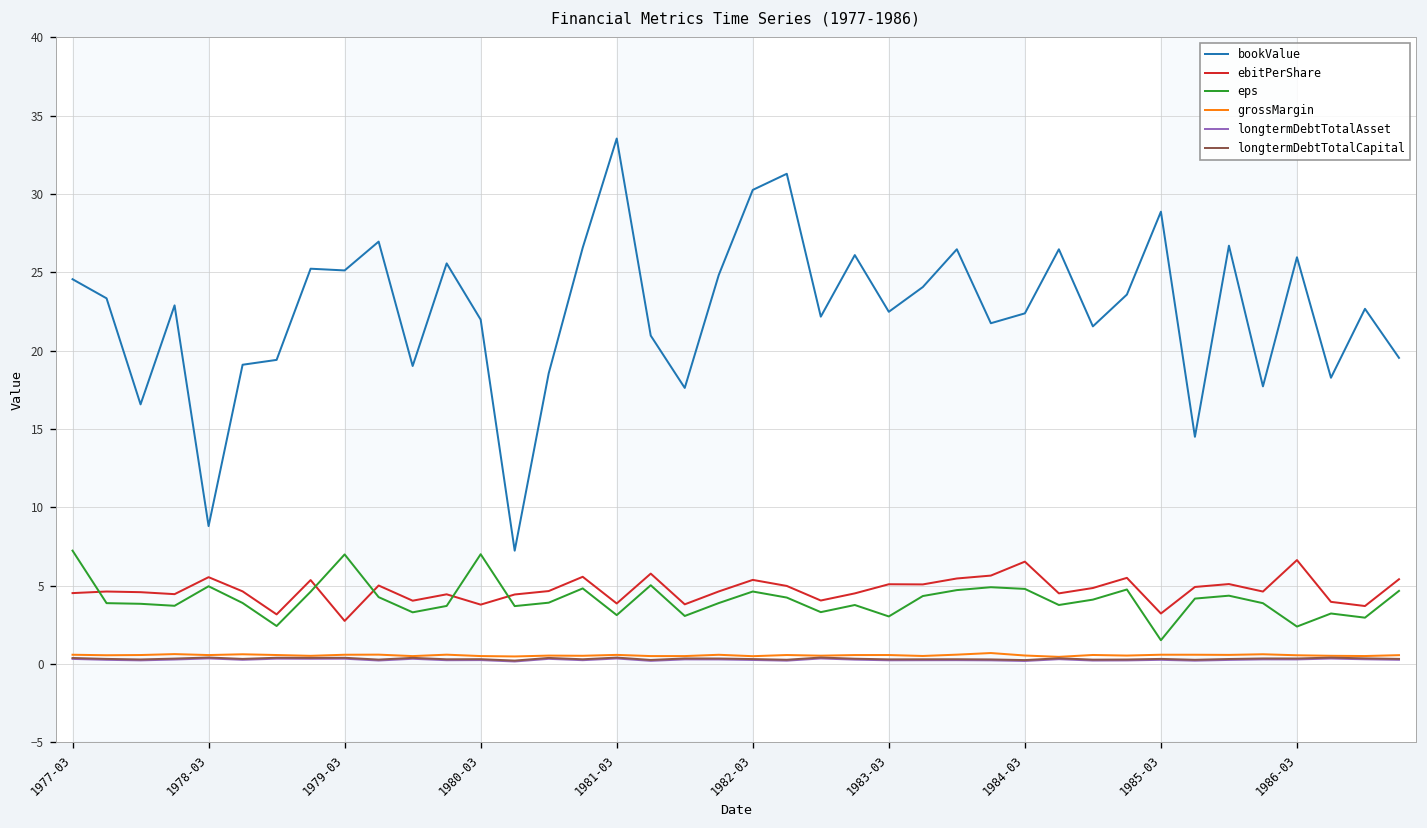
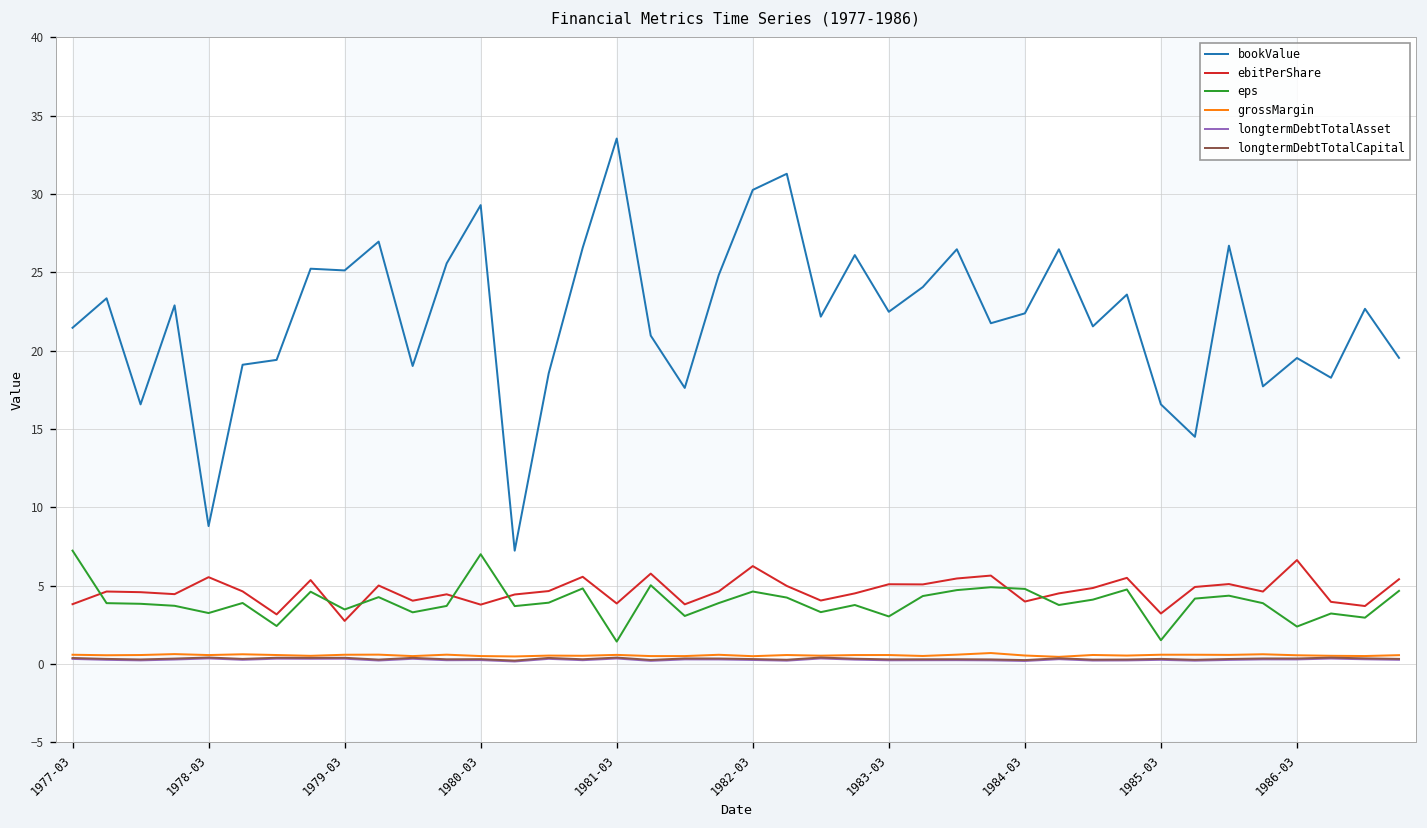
bookValue, 1977-03: 24.6 -> 21.5
ebitPerShare, 1977-03: 4.5 -> 3.8
eps, 1978-03: 5.0 -> 3.3
eps, 1979-03: 7.0 -> 3.5
bookValue, 1980-03: 22.0 -> 29.3
eps, 1981-03: 3.1 -> 1.4
ebitPerShare, 1982-03: 5.4 -> 6.2
ebitPerShare, 1984-03: 6.5 -> 4.0
bookValue, 1985-03: 28.9 -> 16.6
bookValue, 1986-03: 26.0 -> 19.5
